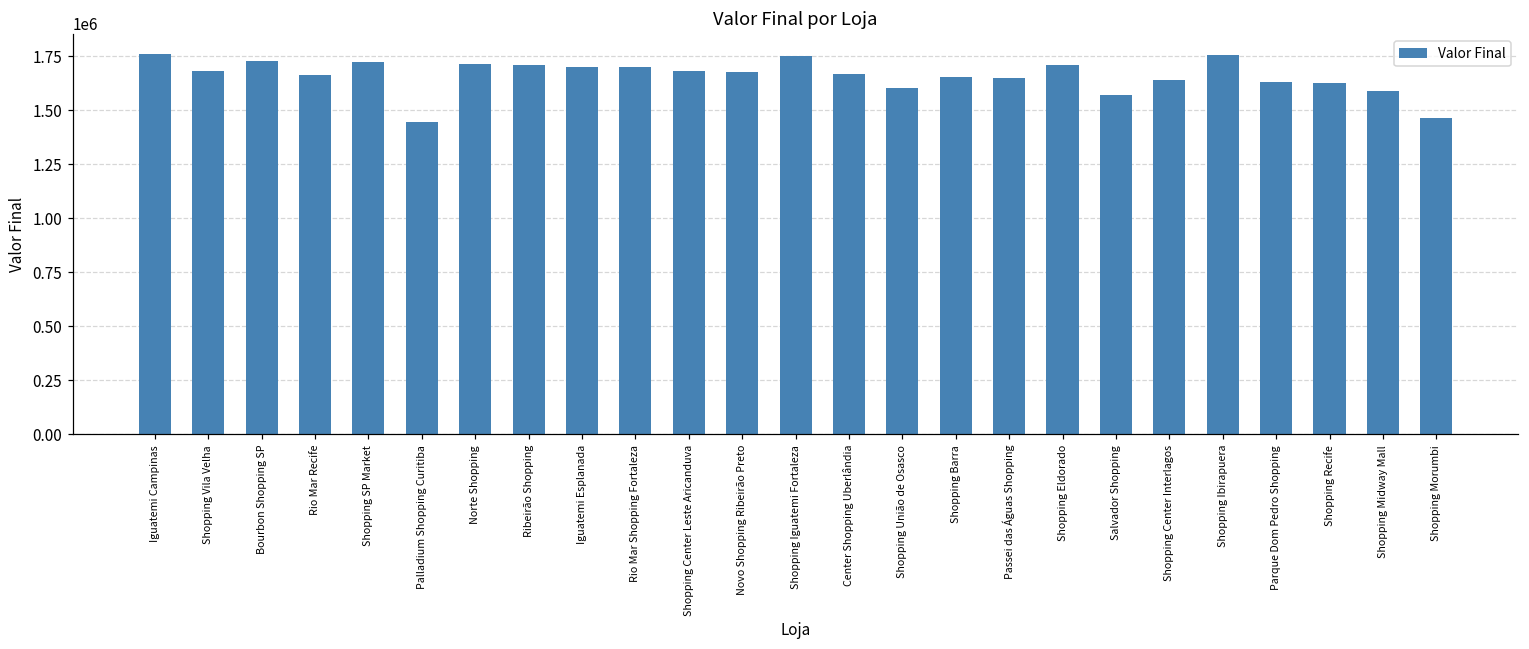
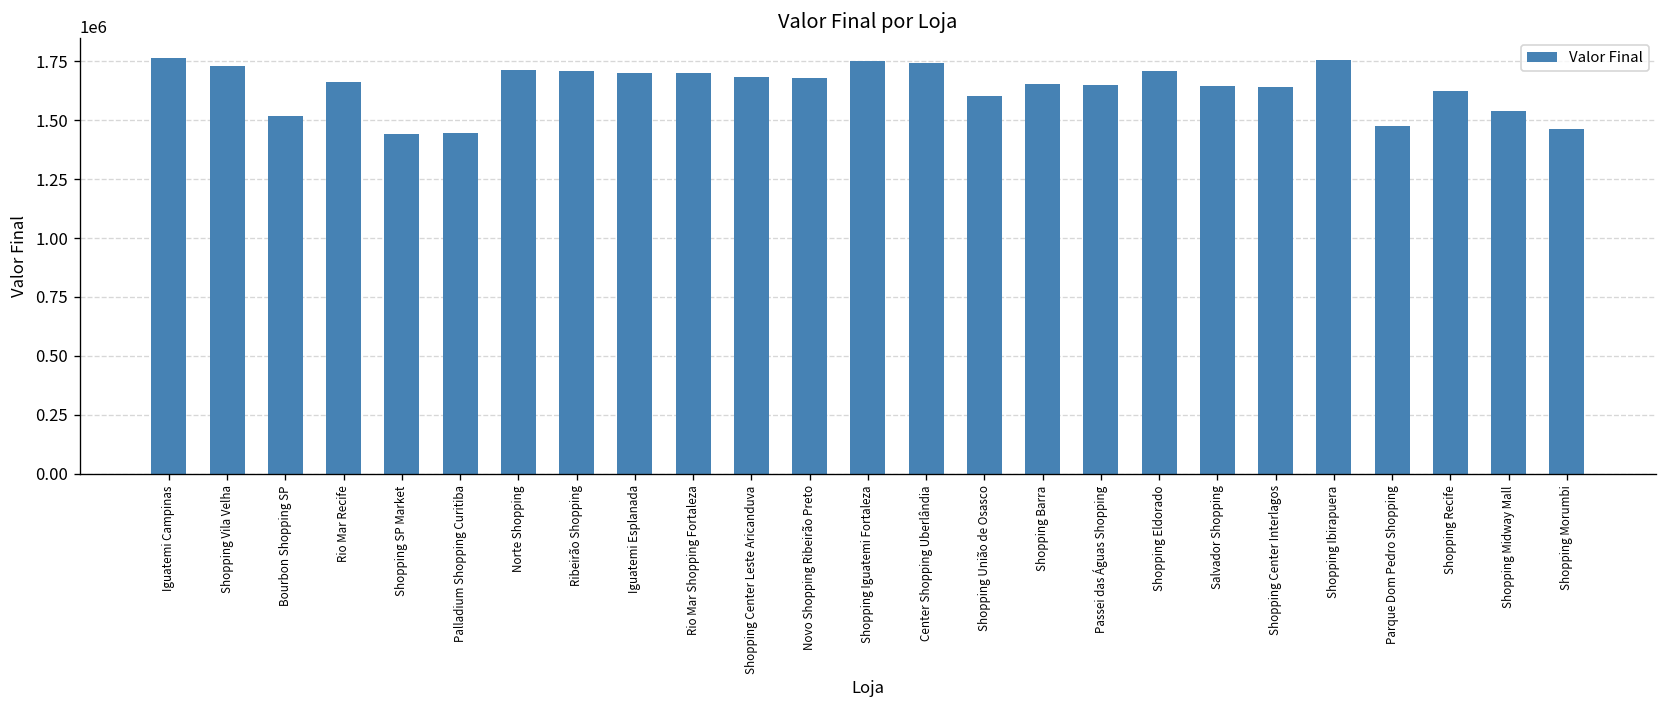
Shopping Vila Velha: 1680000 -> 1730000
Bourbon Shopping SP: 1730000 -> 1520000
Shopping SP Market: 1720000 -> 1440000
Center Shopping Uberlândia: 1670000 -> 1740000
Salvador Shopping: 1570000 -> 1650000
Parque Dom Pedro Shopping: 1630000 -> 1480000
Shopping Midway Mall: 1590000 -> 1540000
